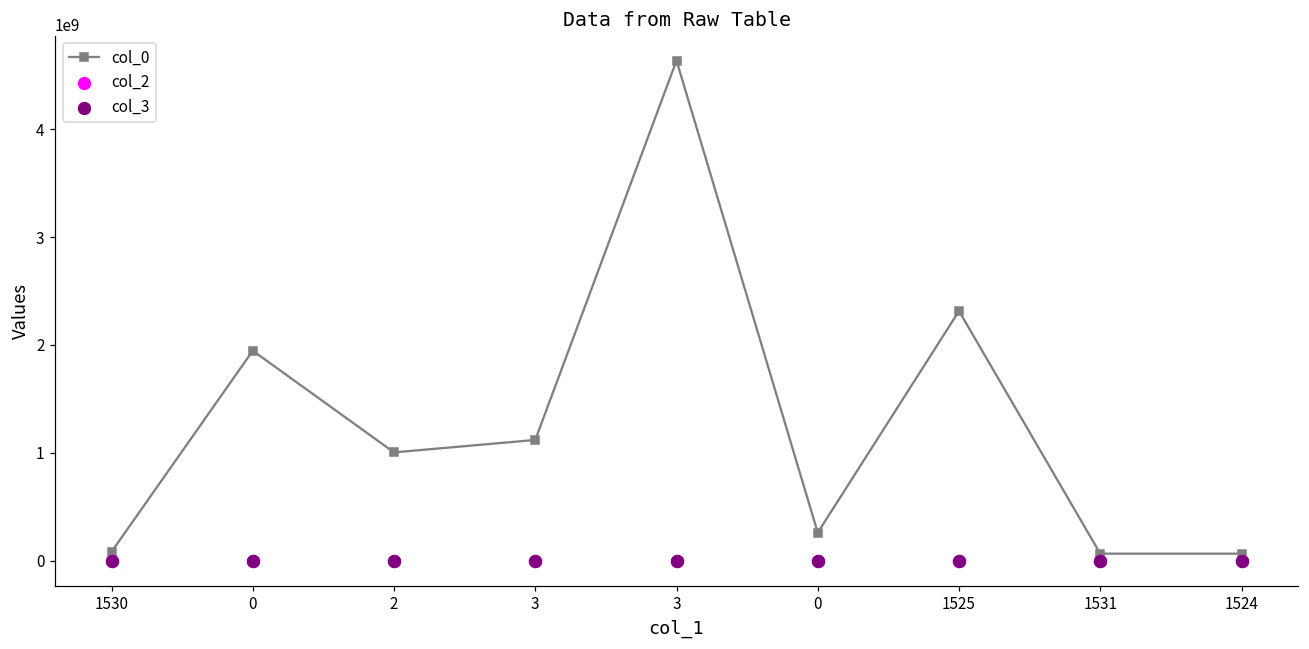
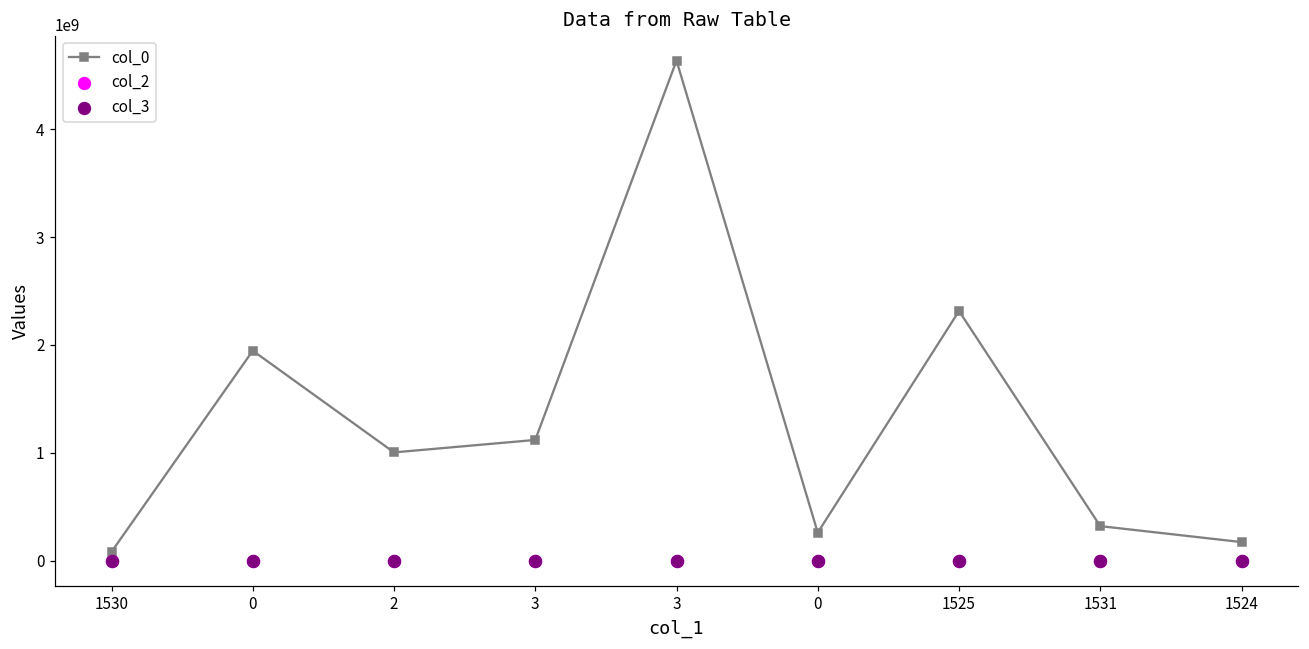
col_0, 1531: 100000000 -> 300000000
col_0, 1524: 100000000 -> 200000000
